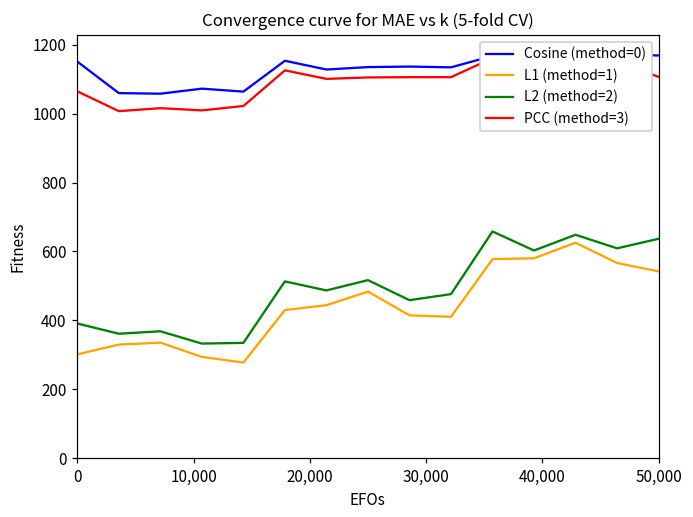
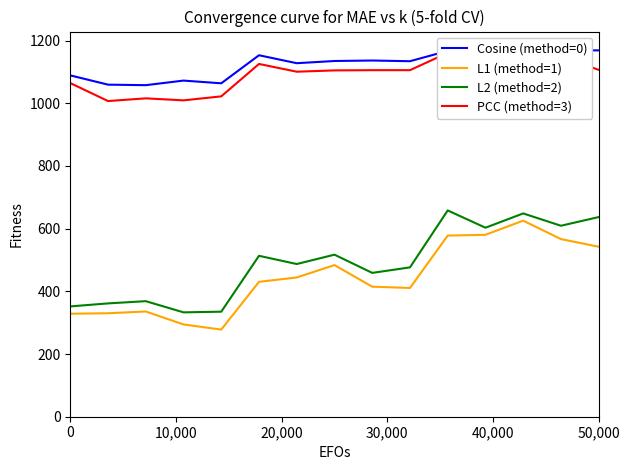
Cosine (method=0), 0: 1150 -> 1090
L1 (method=1), 0: 300 -> 330
L2 (method=2), 0: 390 -> 350
